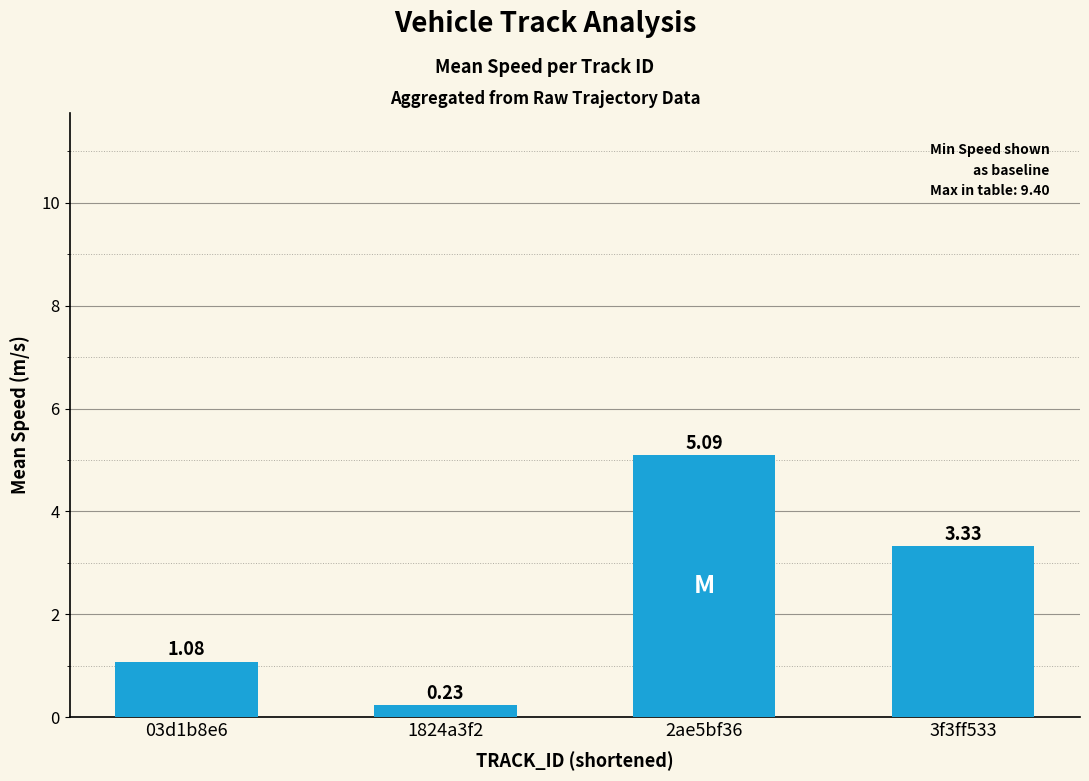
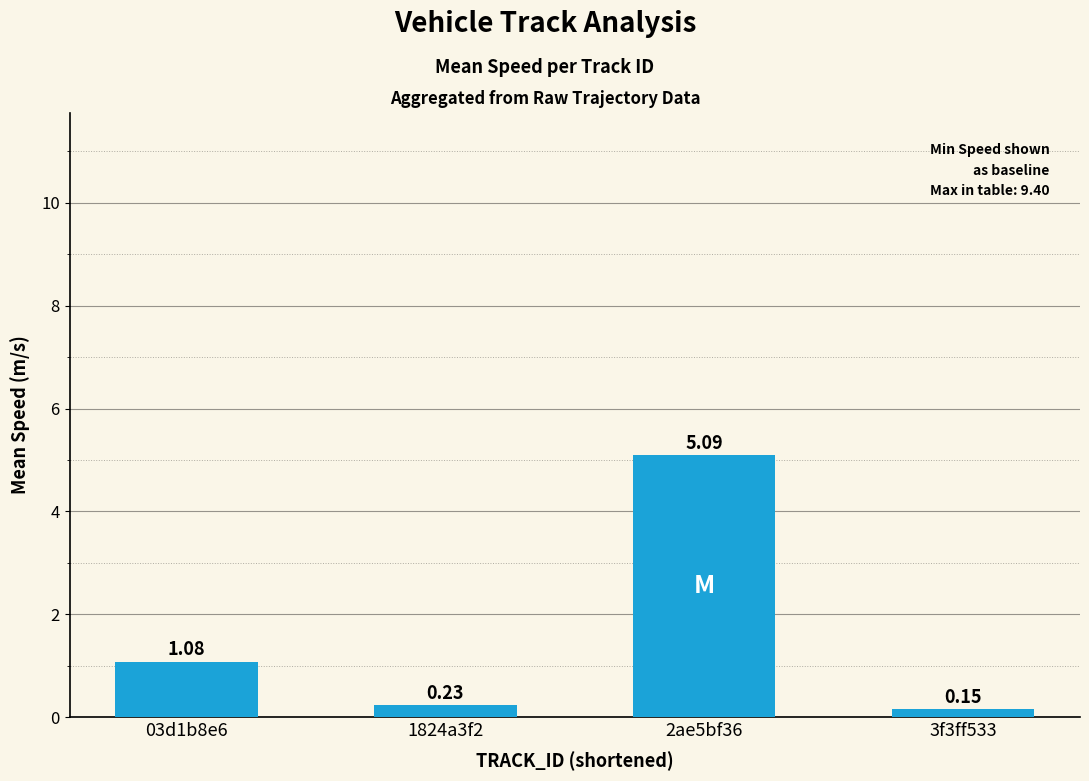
3f3ff533: 3.33 -> 0.15
